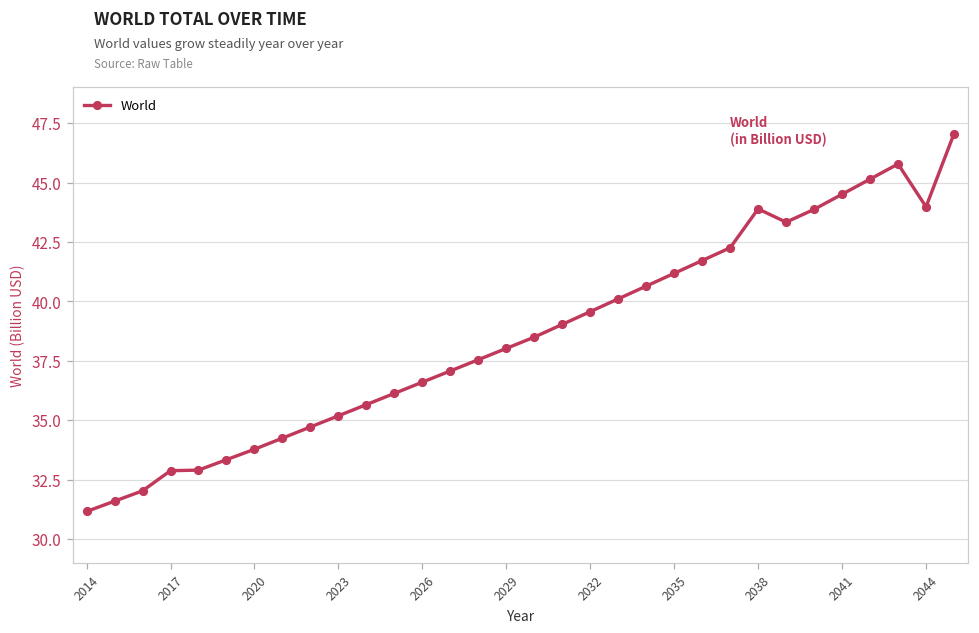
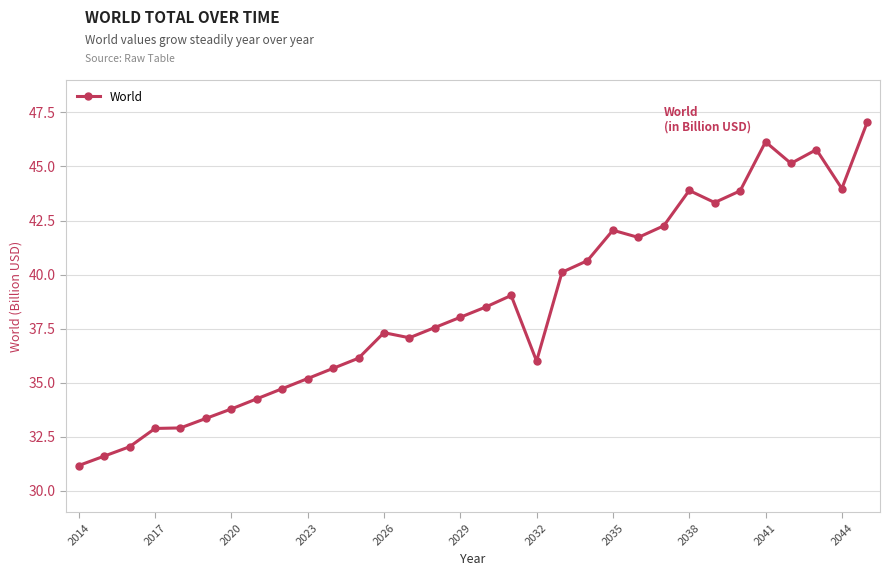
2026: 36.6 -> 37.3
2032: 39.6 -> 36.0
2035: 41.2 -> 42.1
2041: 44.5 -> 46.1
